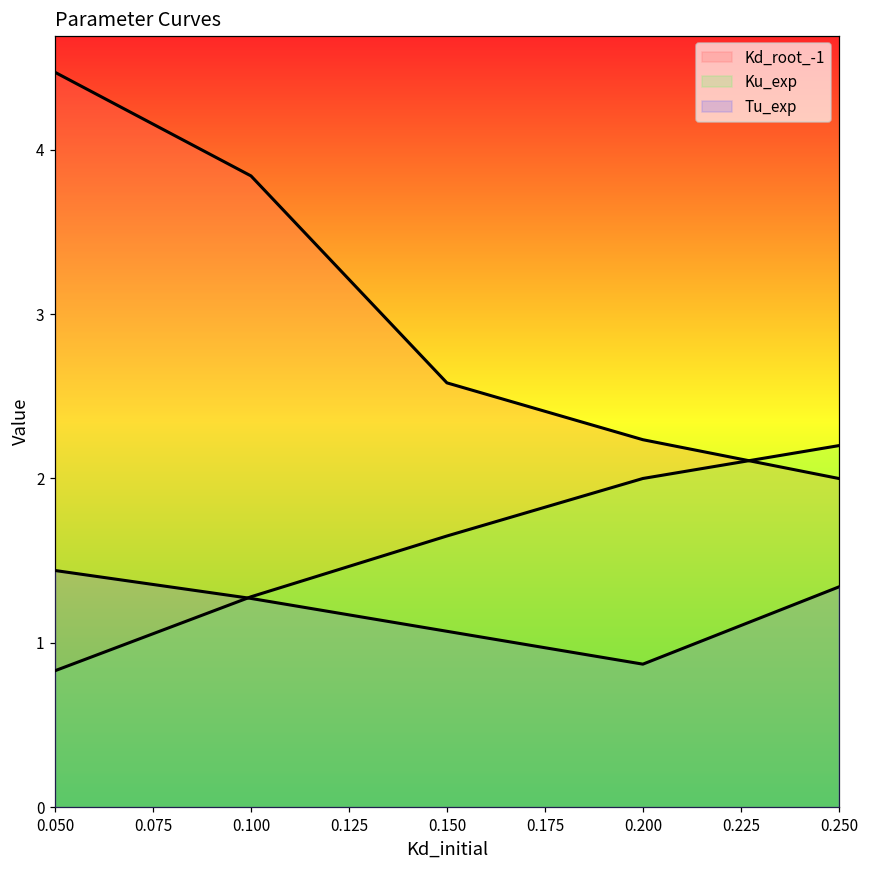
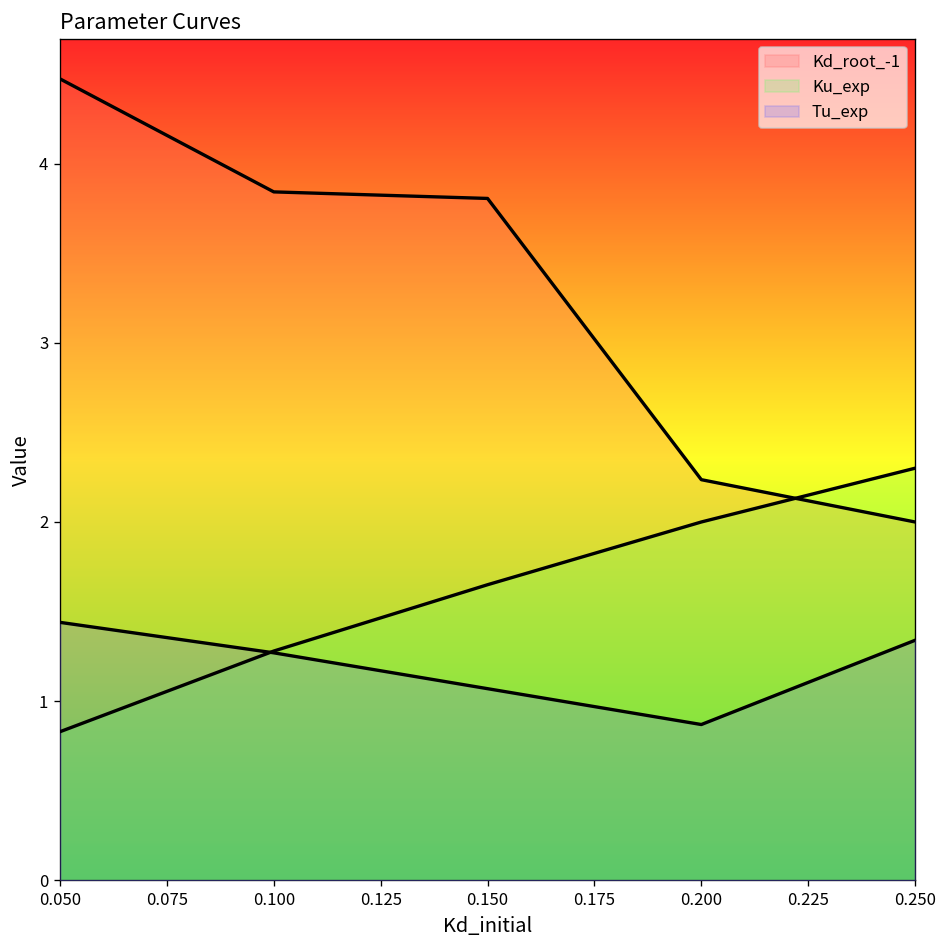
Kd_root_-1, 0.150: 2.58 -> 3.81
Ku_exp, 0.250: 2.2 -> 2.3
